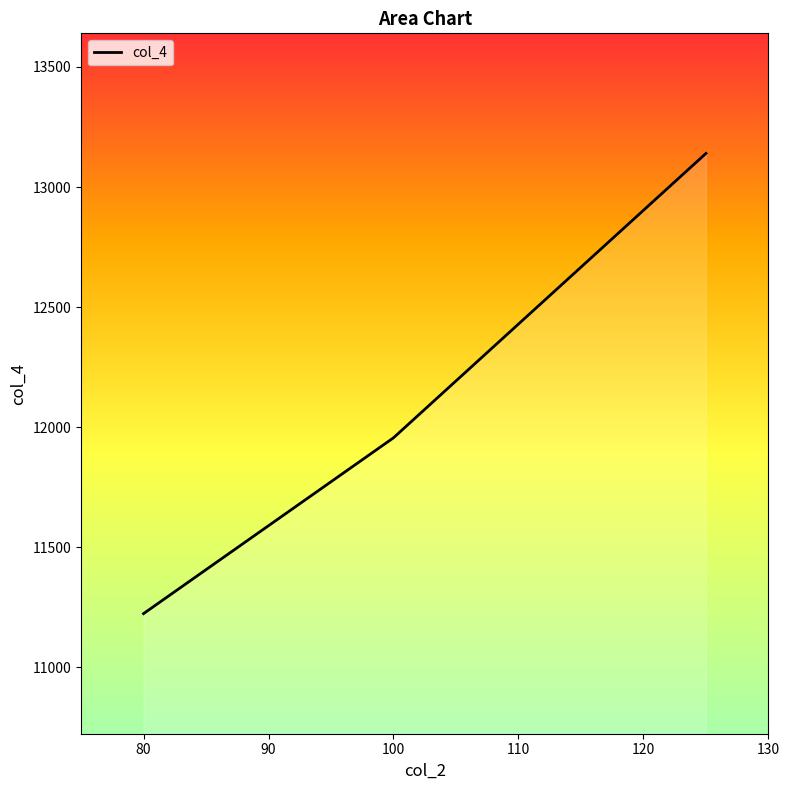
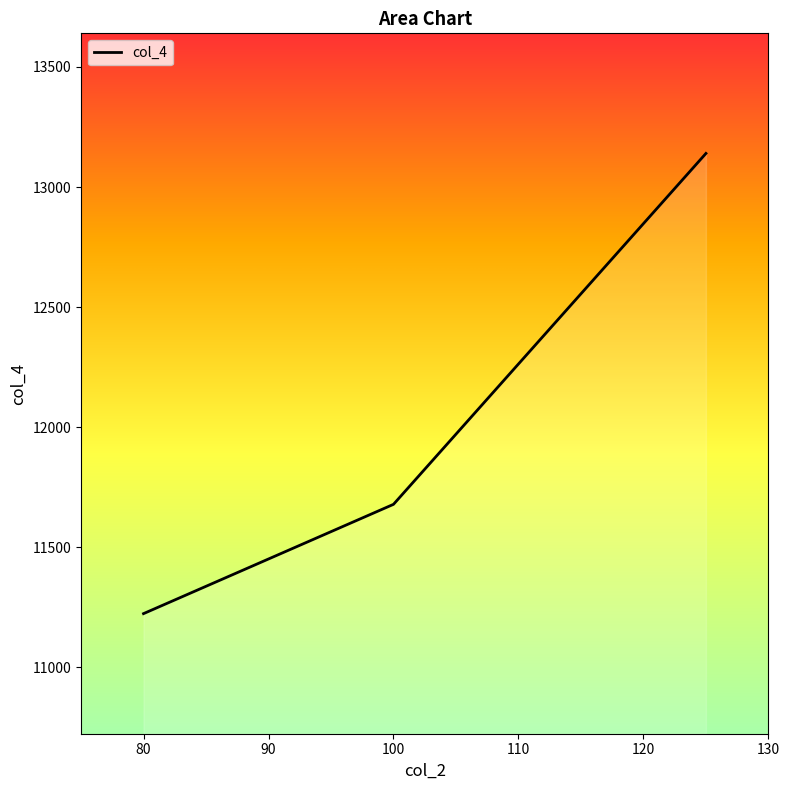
100: 11960 -> 11680
